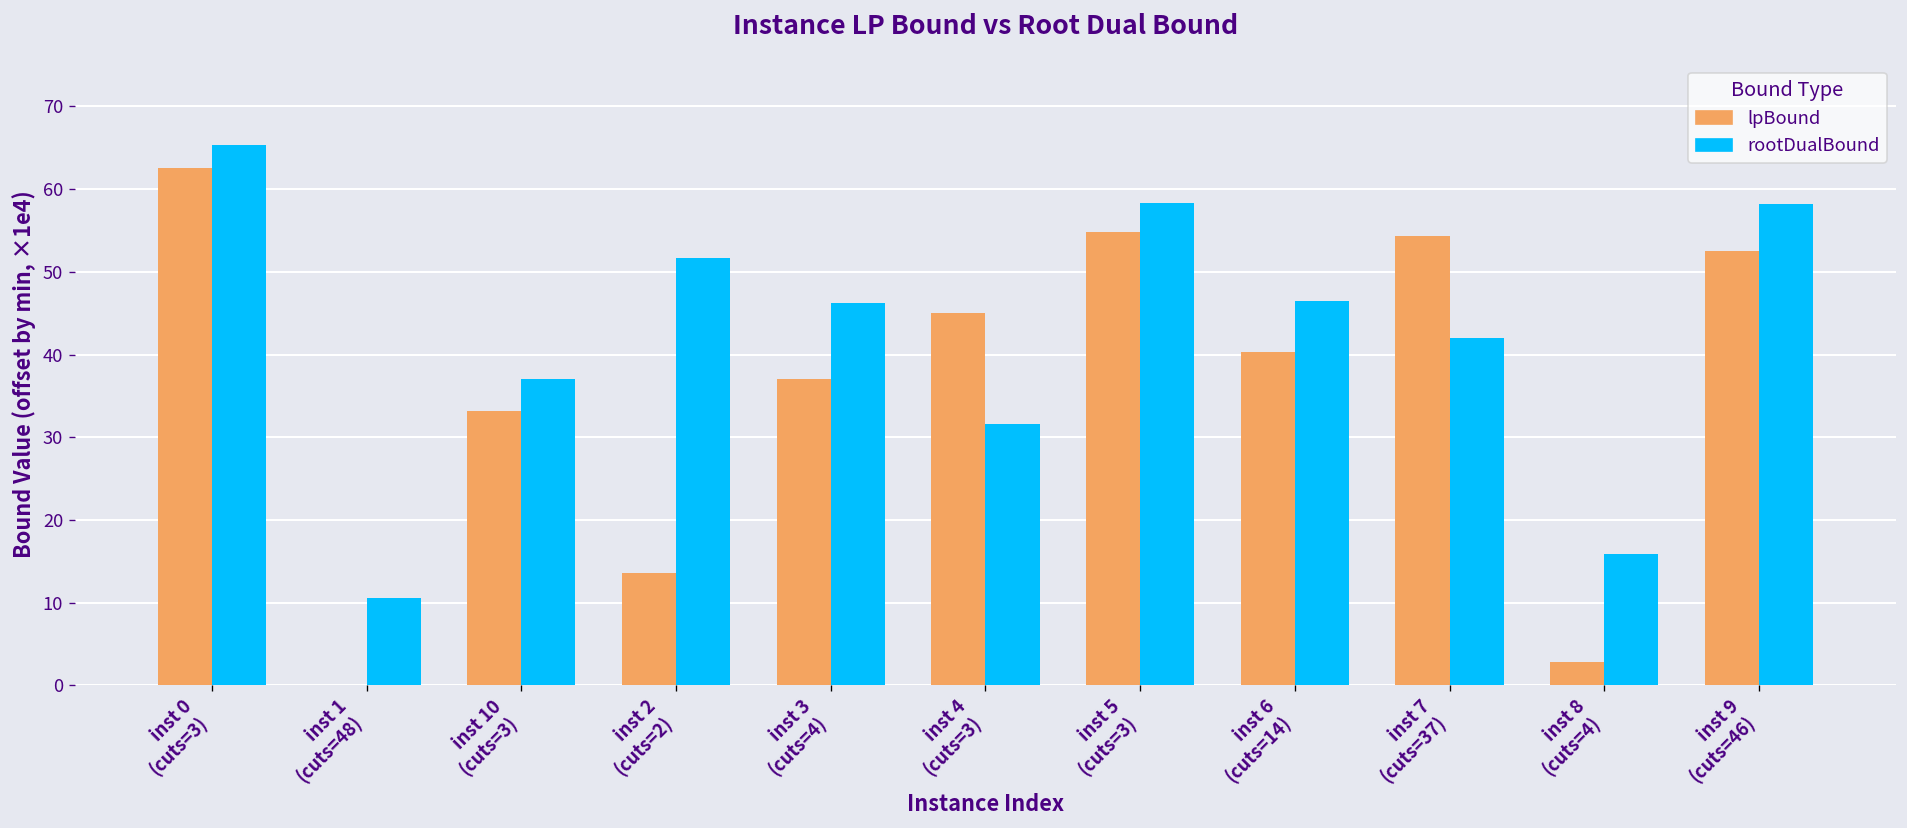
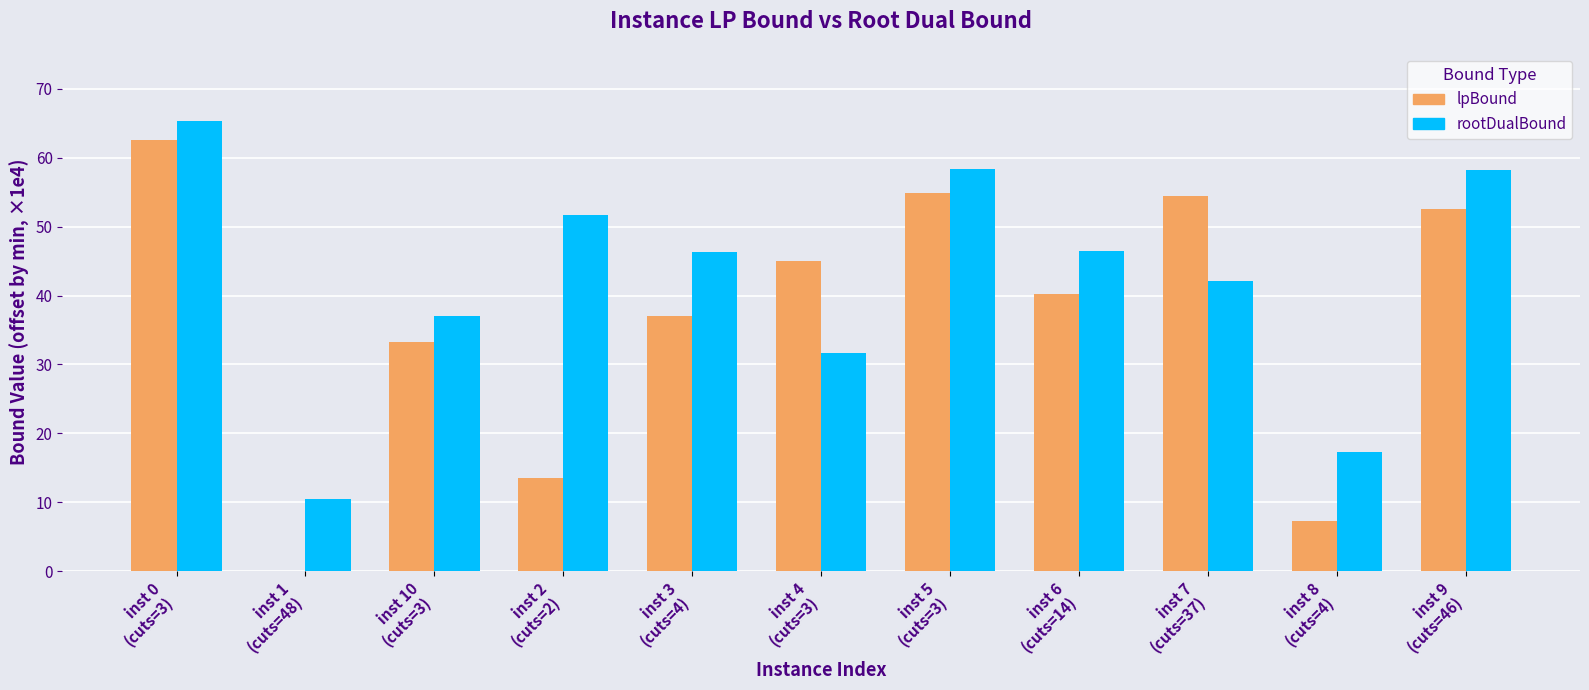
lpBound, inst 8 (cuts=4): 3 -> 7
rootDualBound, inst 8 (cuts=4): 16 -> 17
